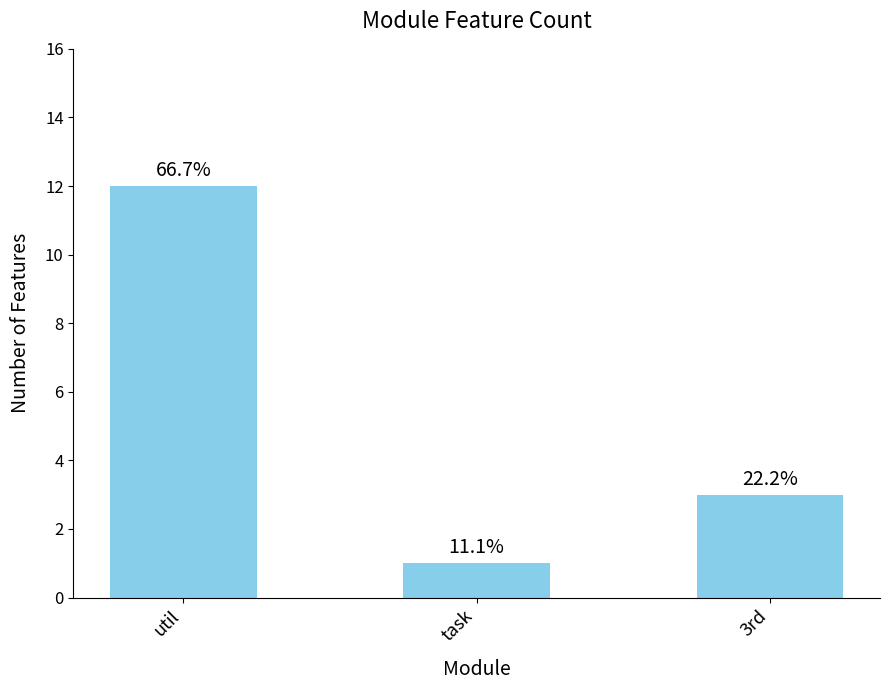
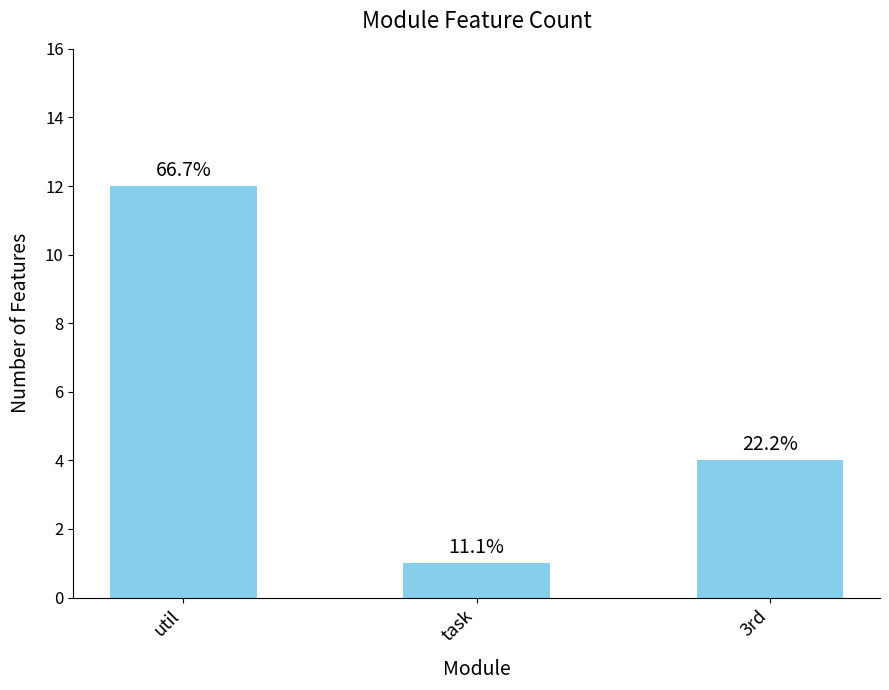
3rd: 3 -> 4
